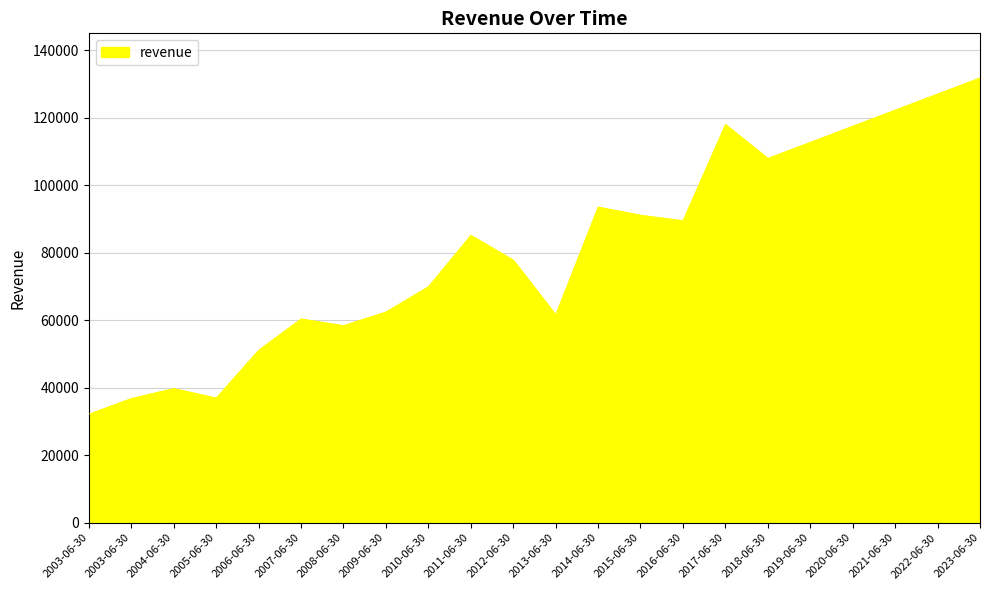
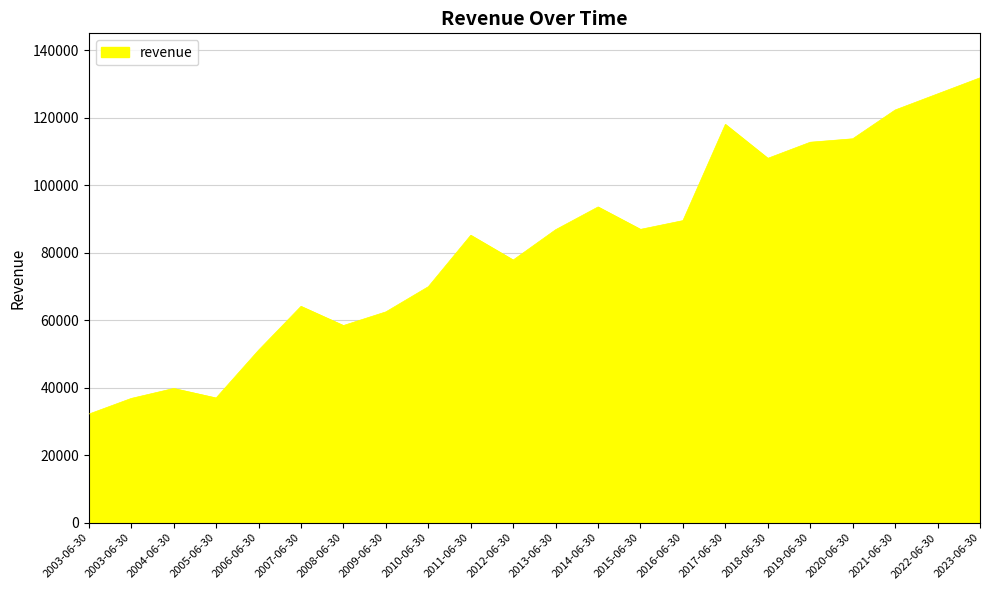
2007-06-30: 60000 -> 64000
2013-06-30: 62000 -> 87000
2015-06-30: 91000 -> 87000
2020-06-30: 118000 -> 114000
